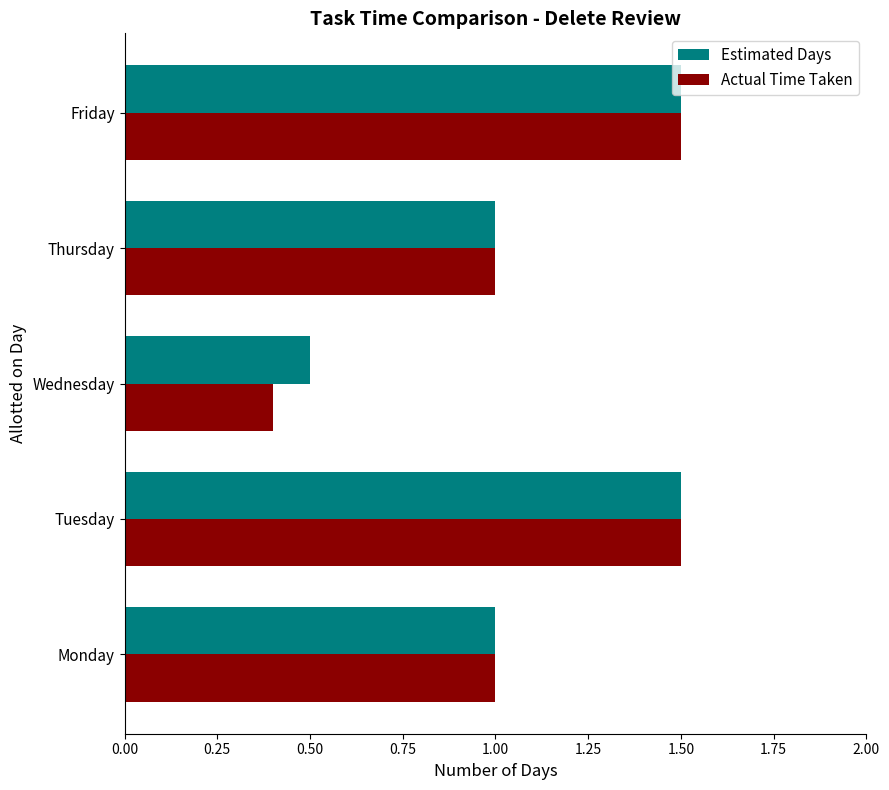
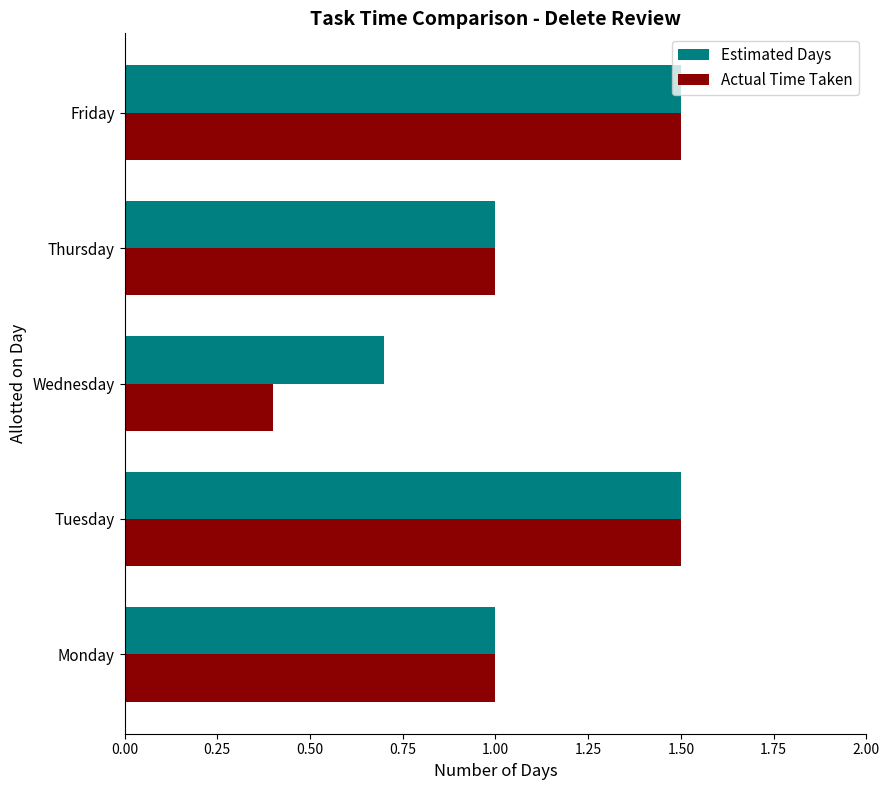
Estimated Days, Wednesday: 0.5 -> 0.7
